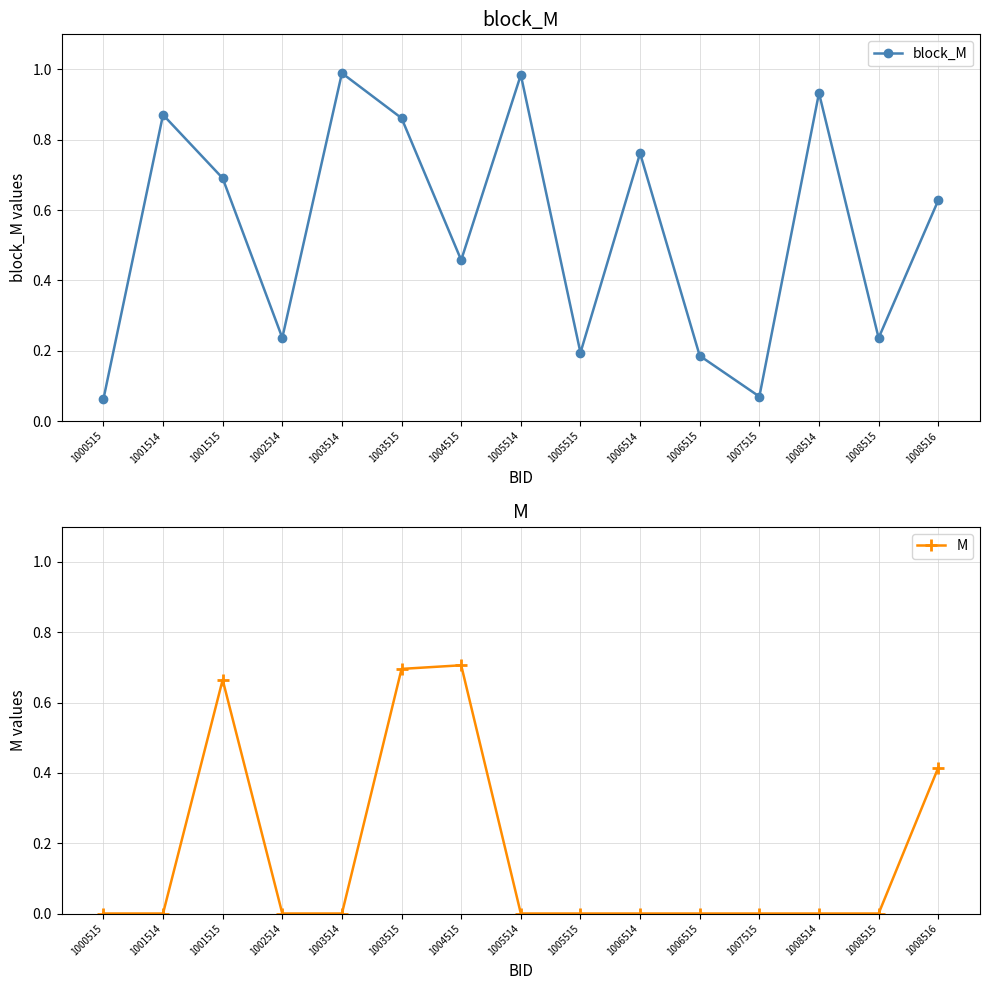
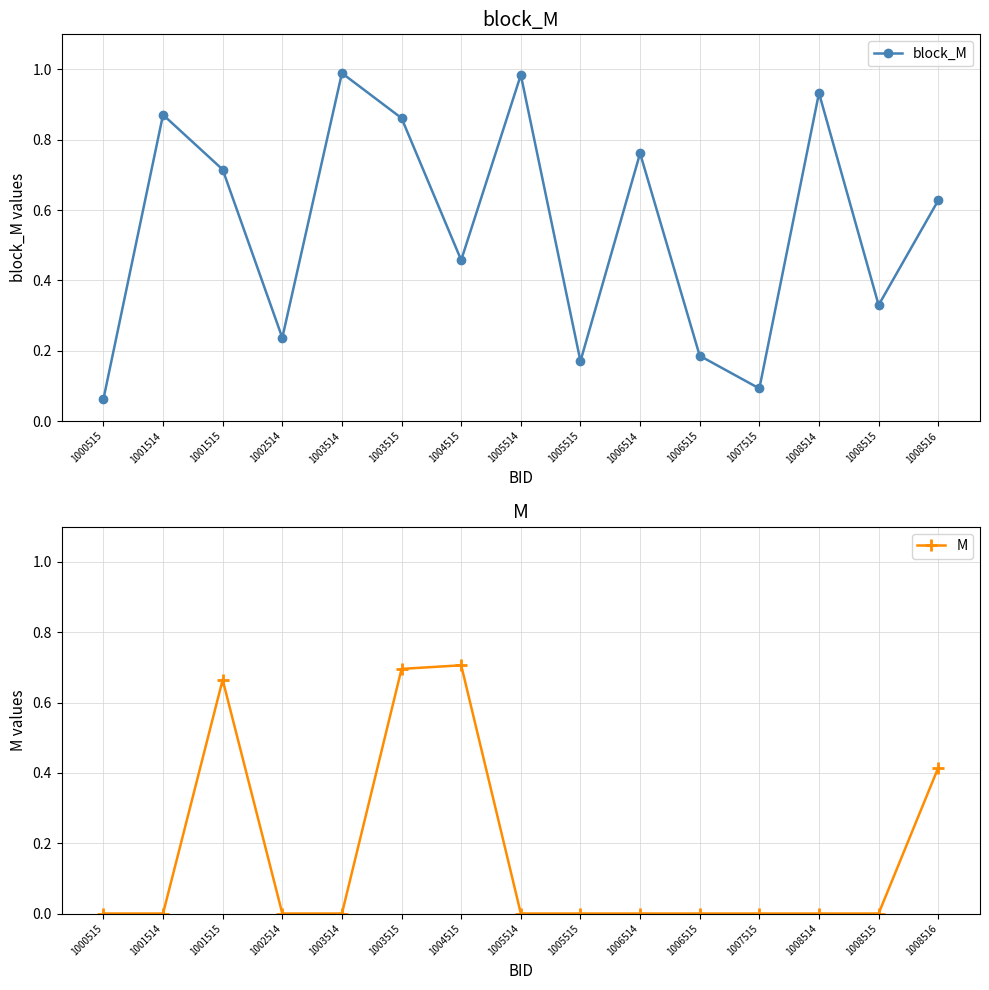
block_M, 1001515: 0.69 -> 0.72
block_M, 1005515: 0.19 -> 0.17
block_M, 1007515: 0.07 -> 0.09
block_M, 1008515: 0.24 -> 0.33
